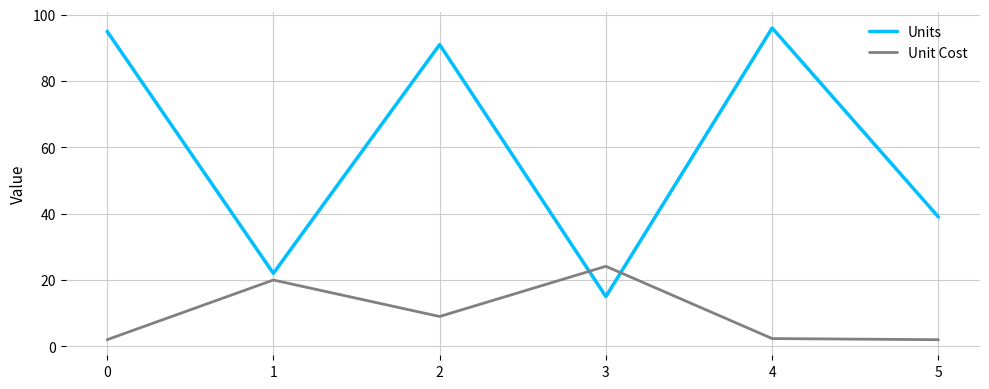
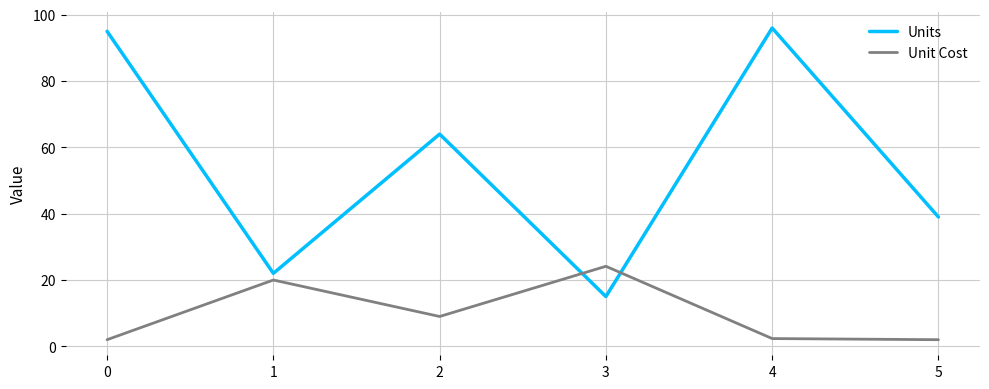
Units, 2: 91 -> 64
